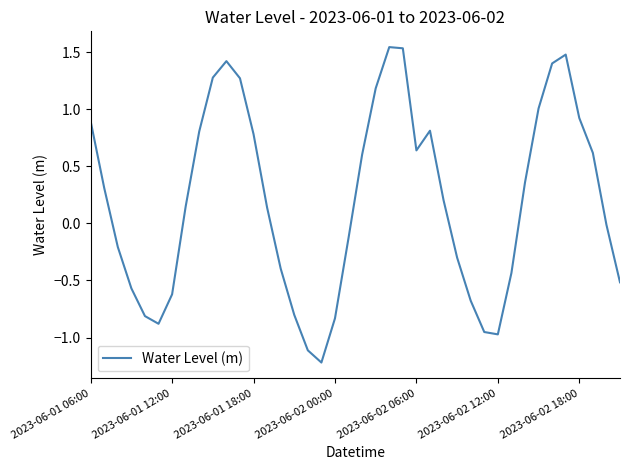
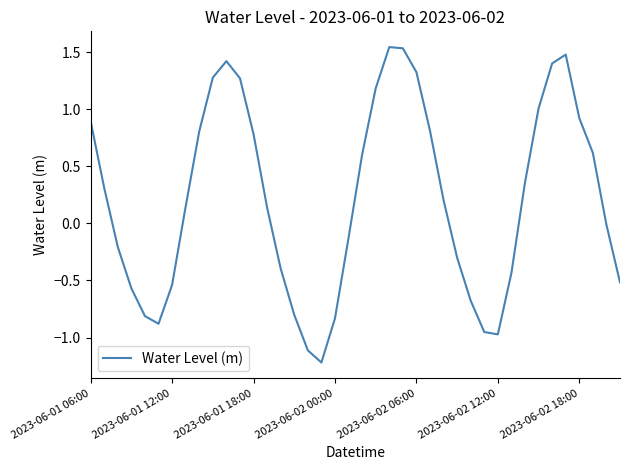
2023-06-01 12:00: -0.62 -> -0.54
2023-06-02 06:00: 0.64 -> 1.33
